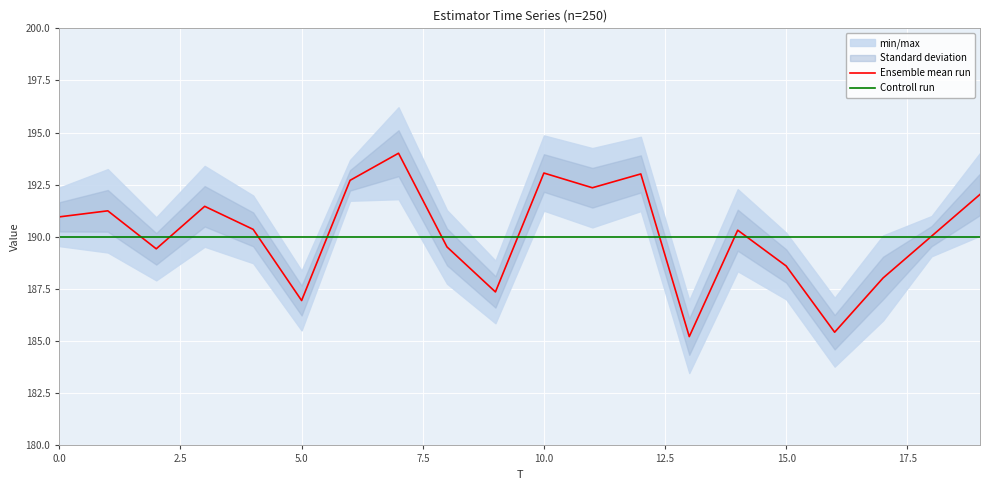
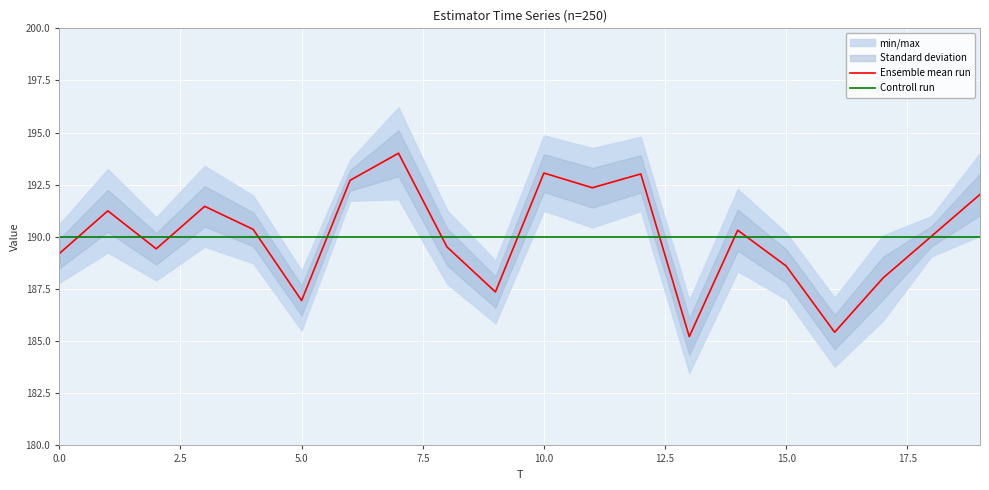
Ensemble mean run, 0.0: 191.0 -> 189.2
